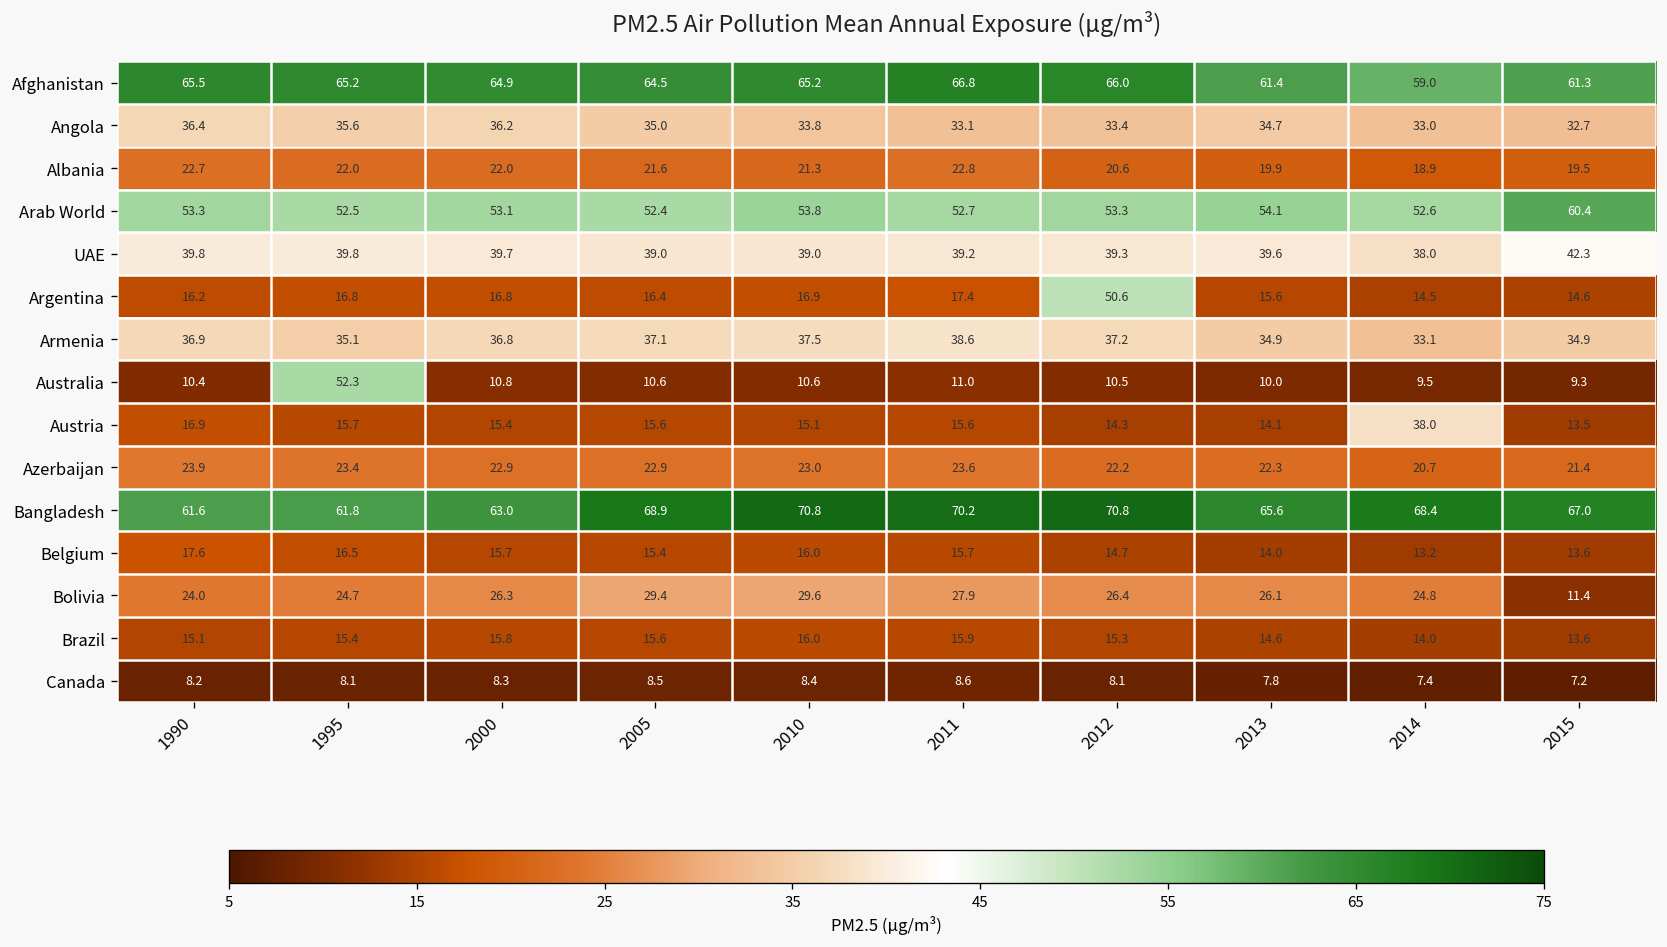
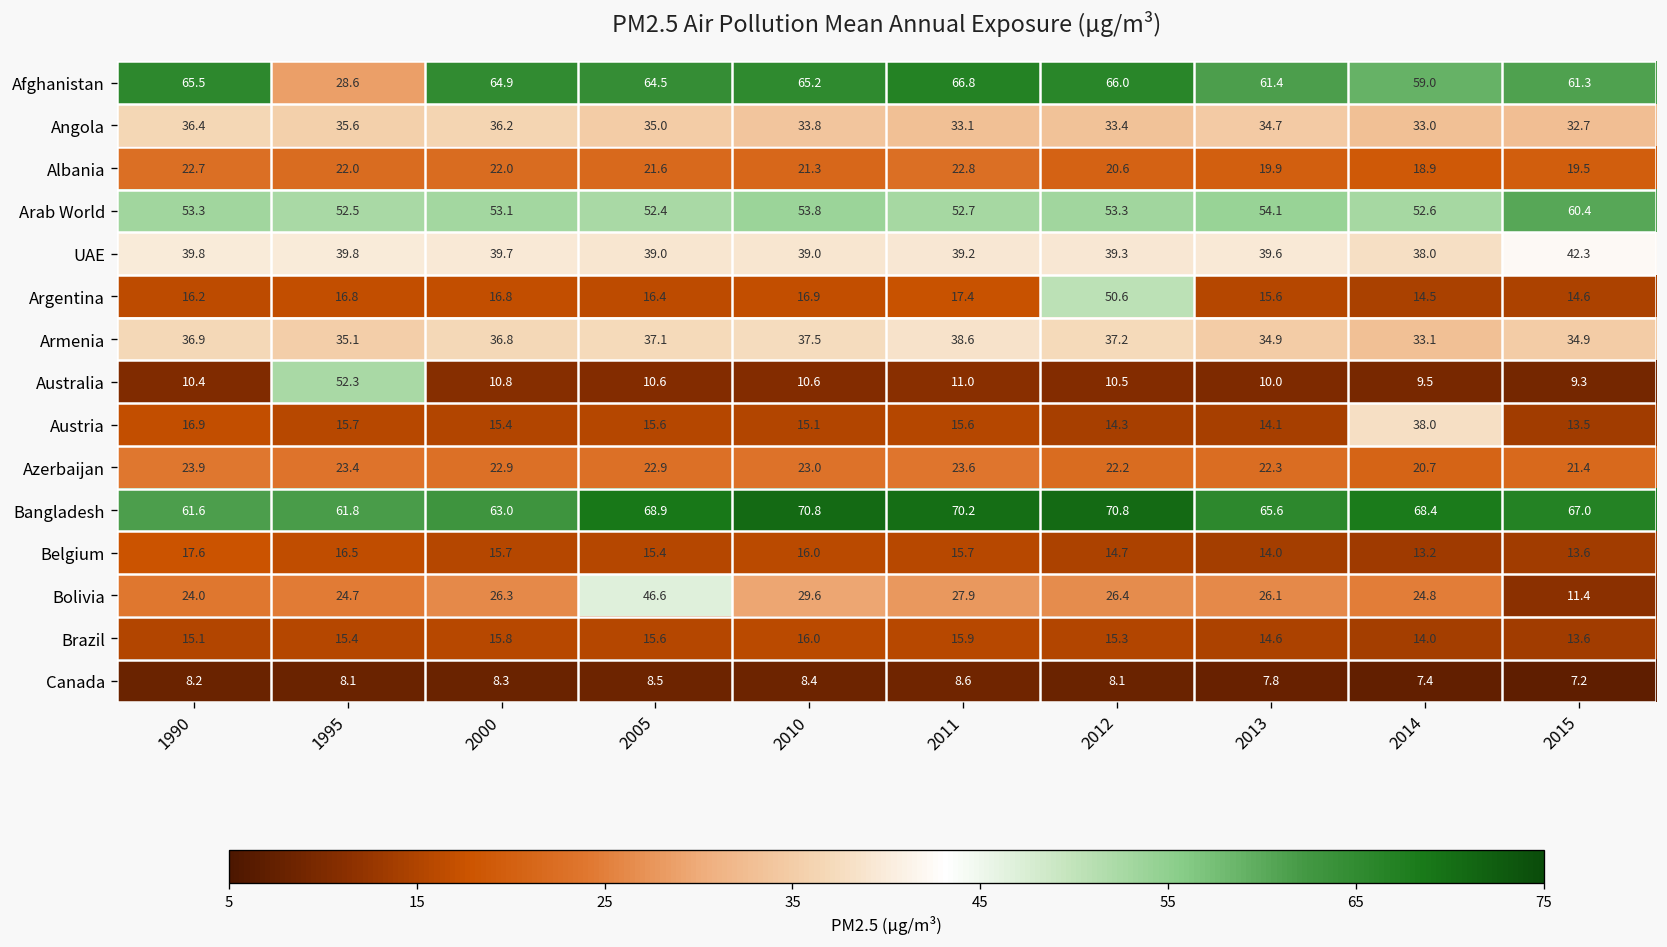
Afghanistan, 1995: 65.2 -> 28.6
Bolivia, 2005: 29.4 -> 46.6
